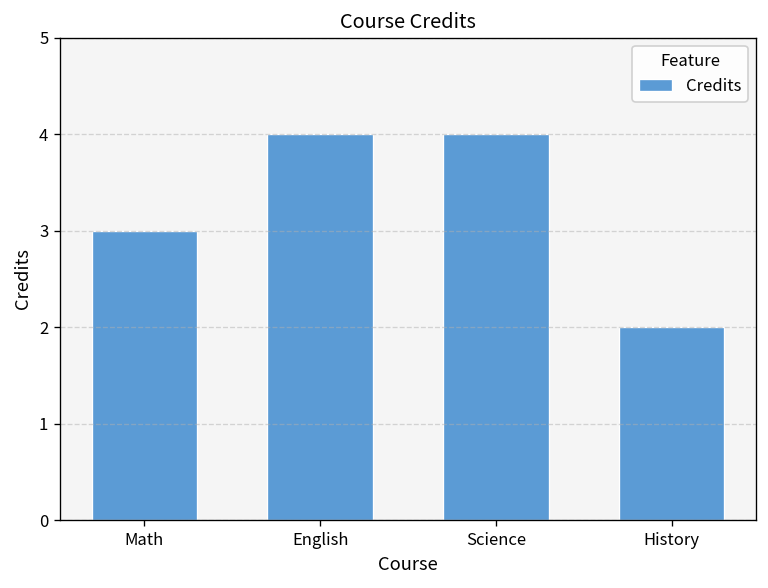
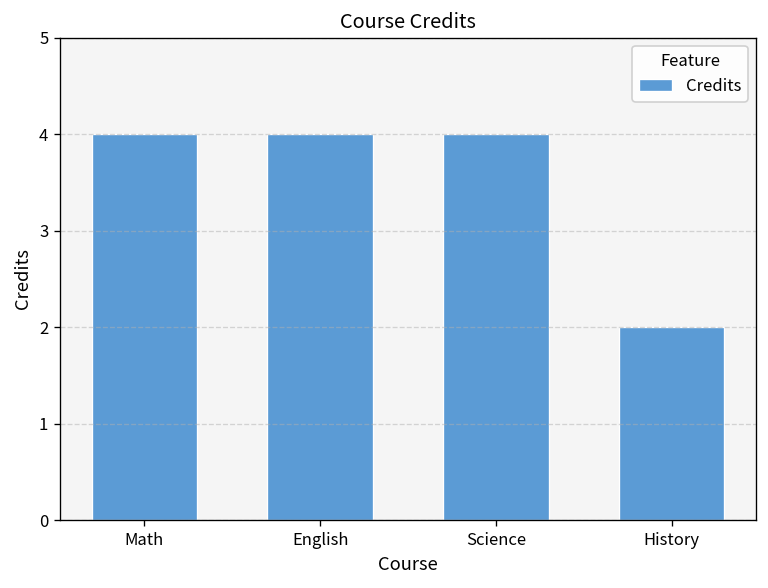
Math: 3 -> 4
